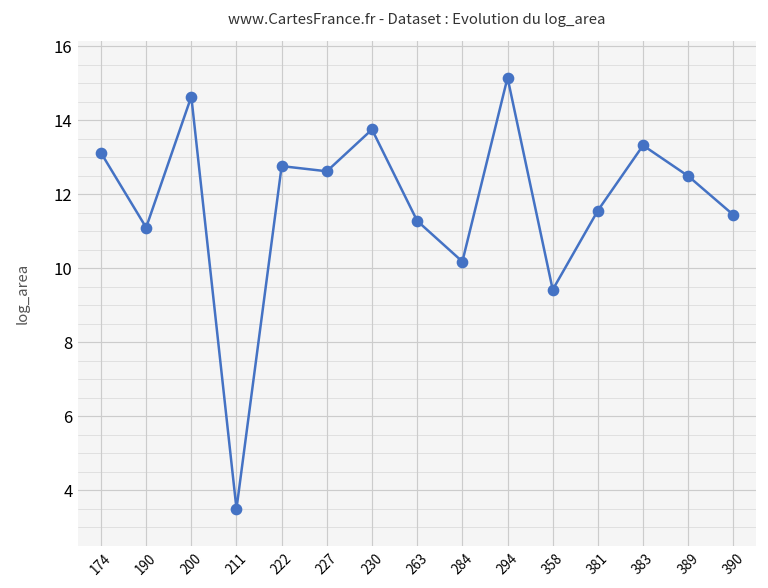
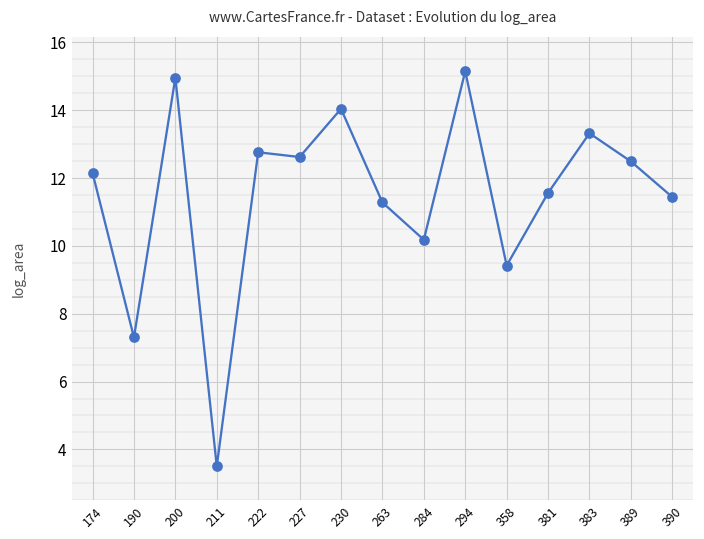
174: 13.1 -> 12.2
190: 11.1 -> 7.3
200: 14.6 -> 15.0
230: 13.8 -> 14.0
